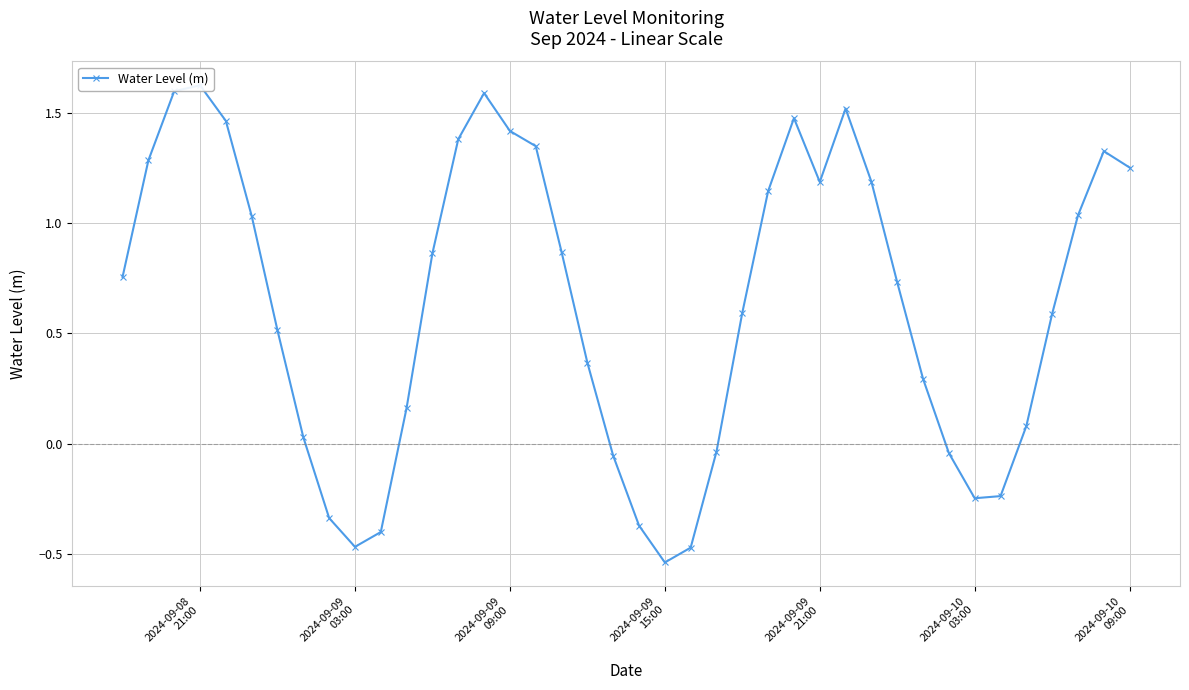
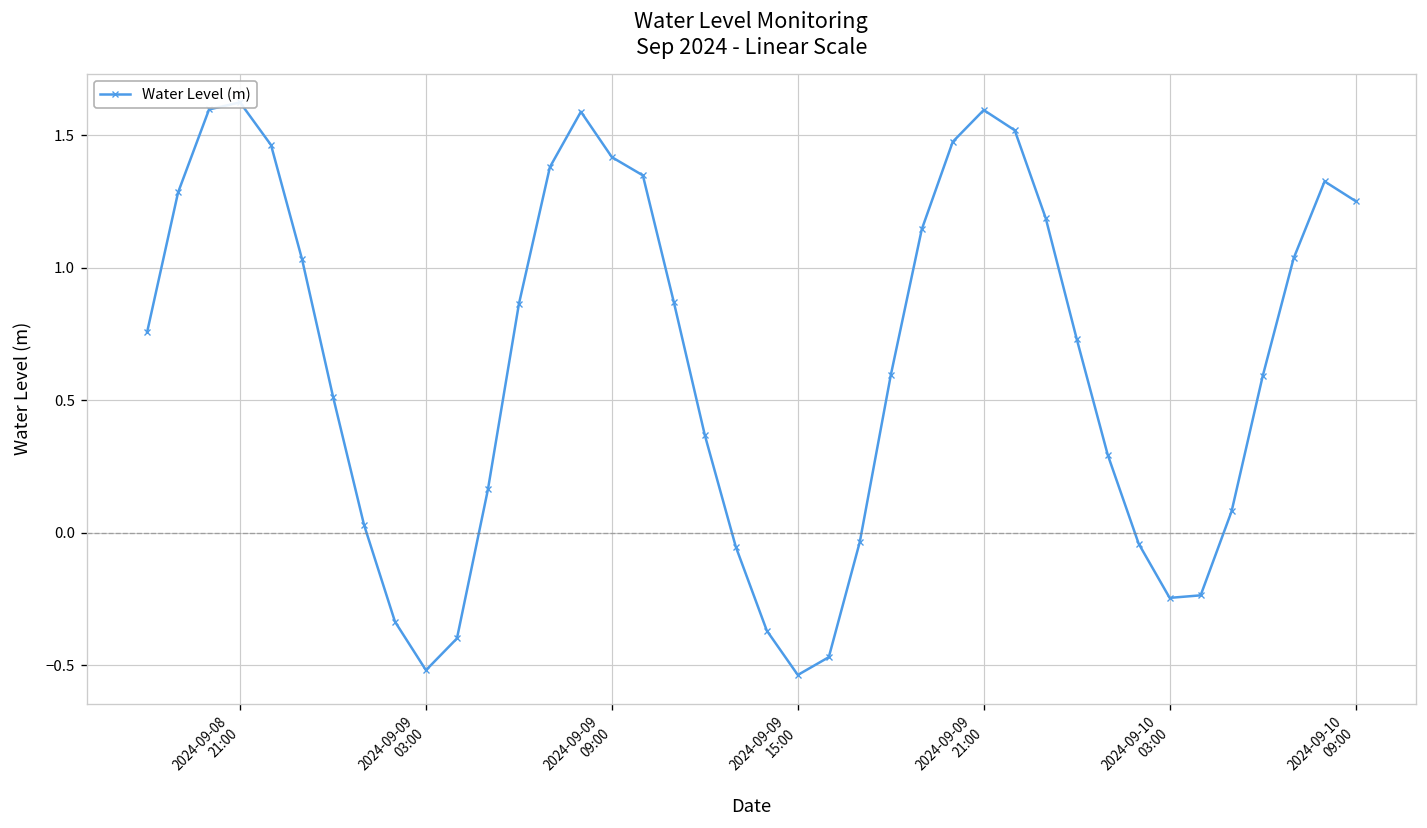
2024-09-09 03:00: -0.47 -> -0.52
2024-09-09 21:00: 1.19 -> 1.59
